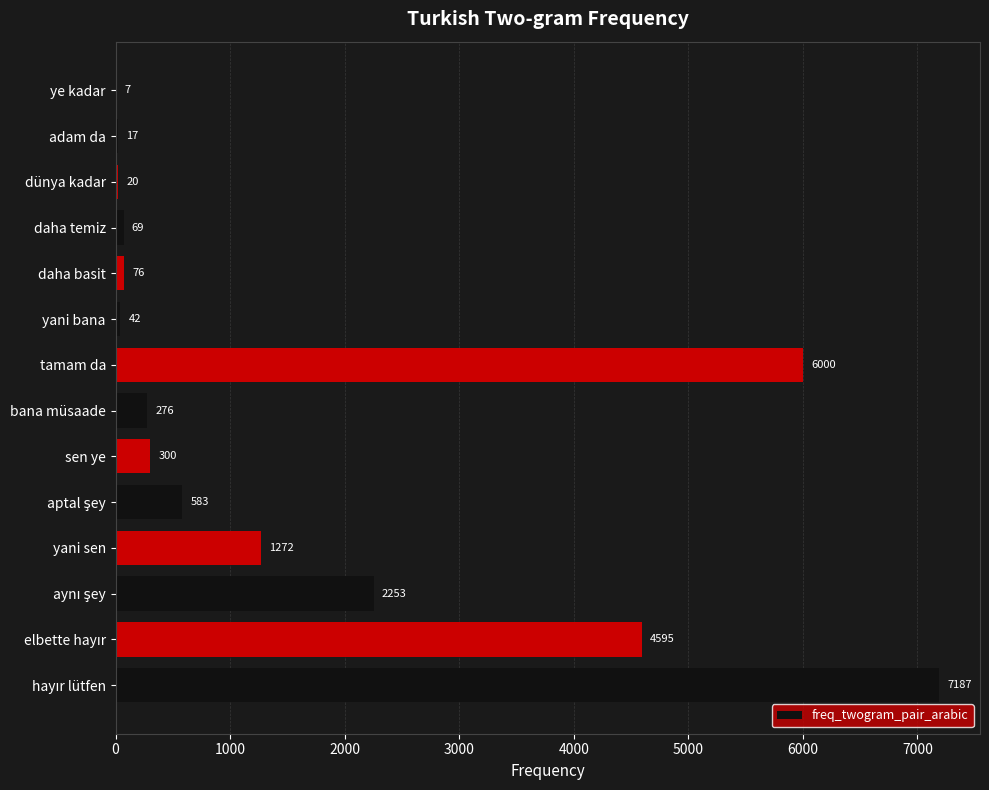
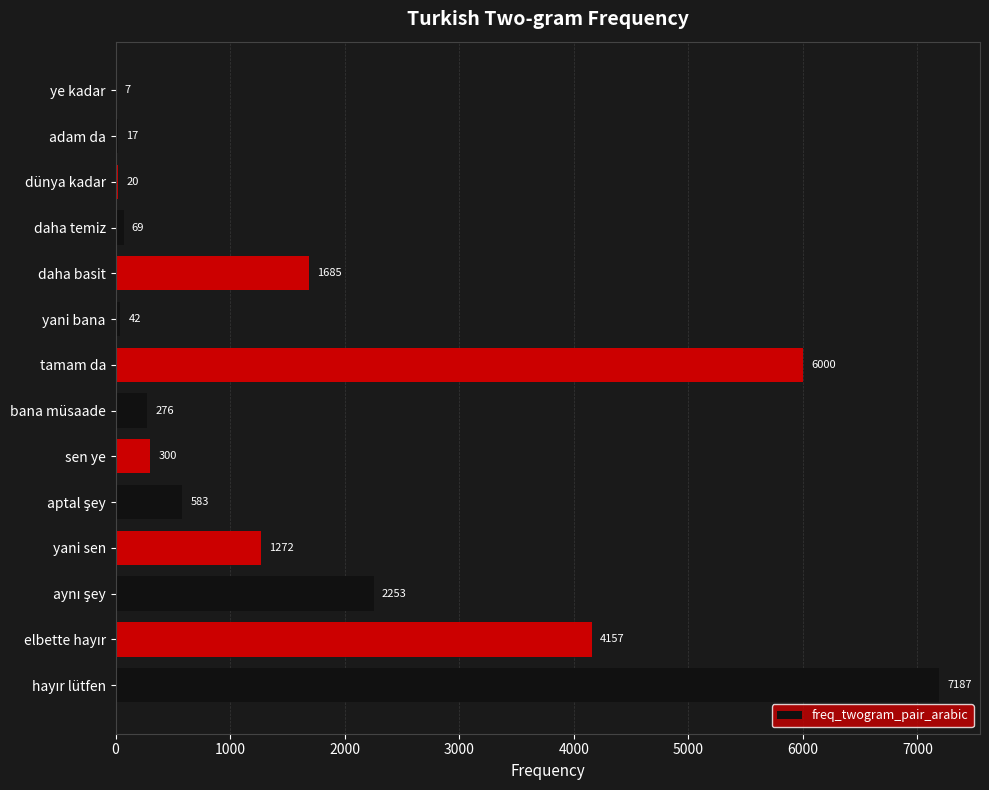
daha basit: 76 -> 1685
elbette hayır: 4595 -> 4157
